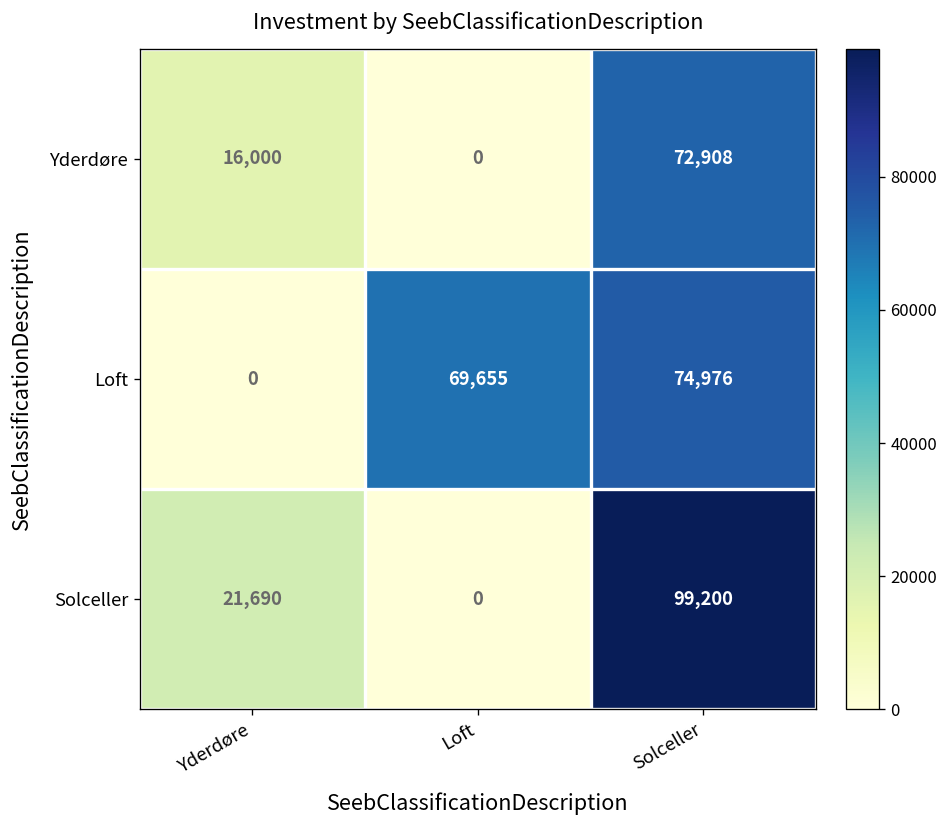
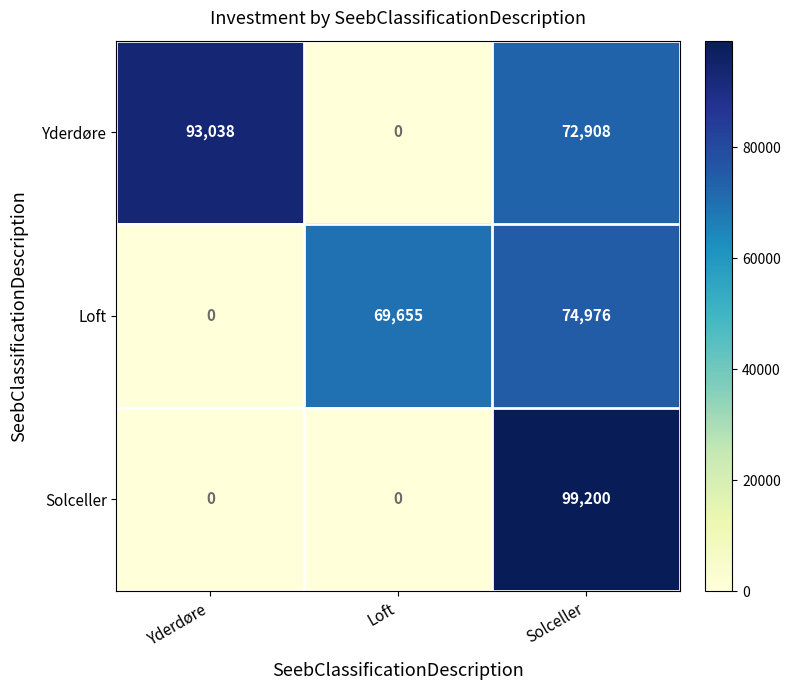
Yderdøre, Yderdøre: 16,000 -> 93,038
Solceller, Yderdøre: 21,690 -> 0
